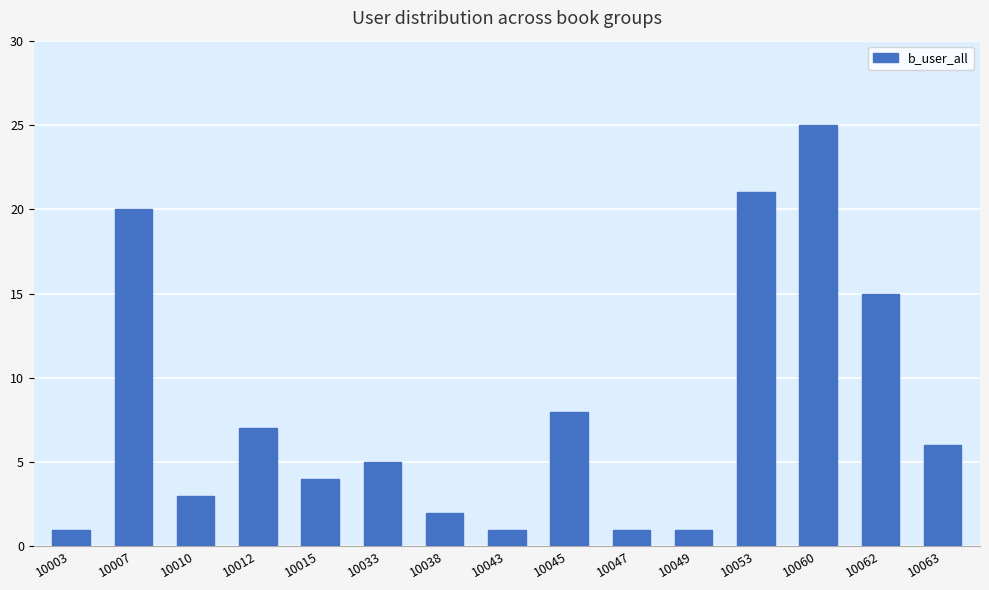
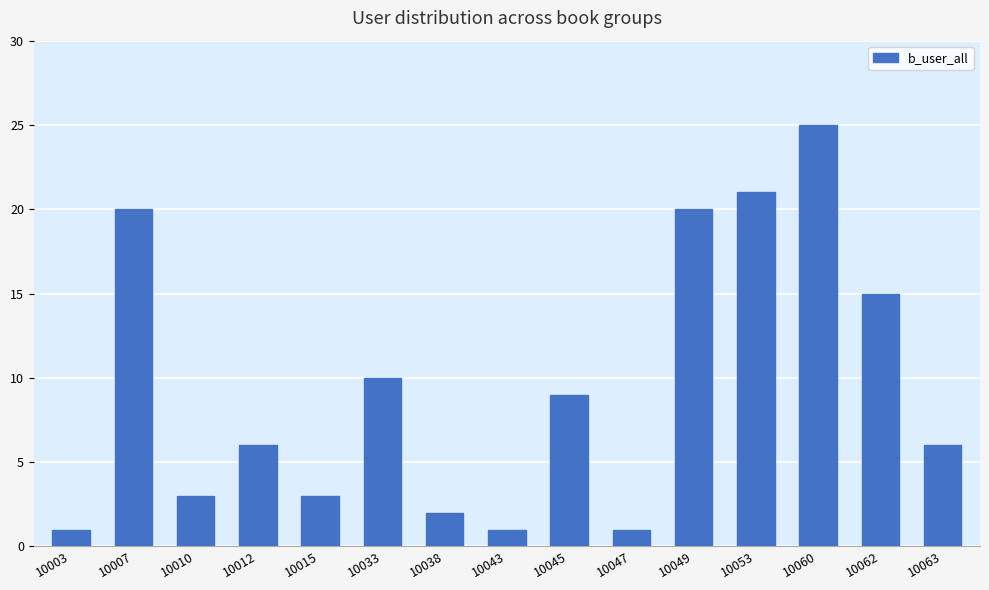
10012: 7 -> 6
10015: 4 -> 3
10033: 5 -> 10
10045: 8 -> 9
10049: 1 -> 20
